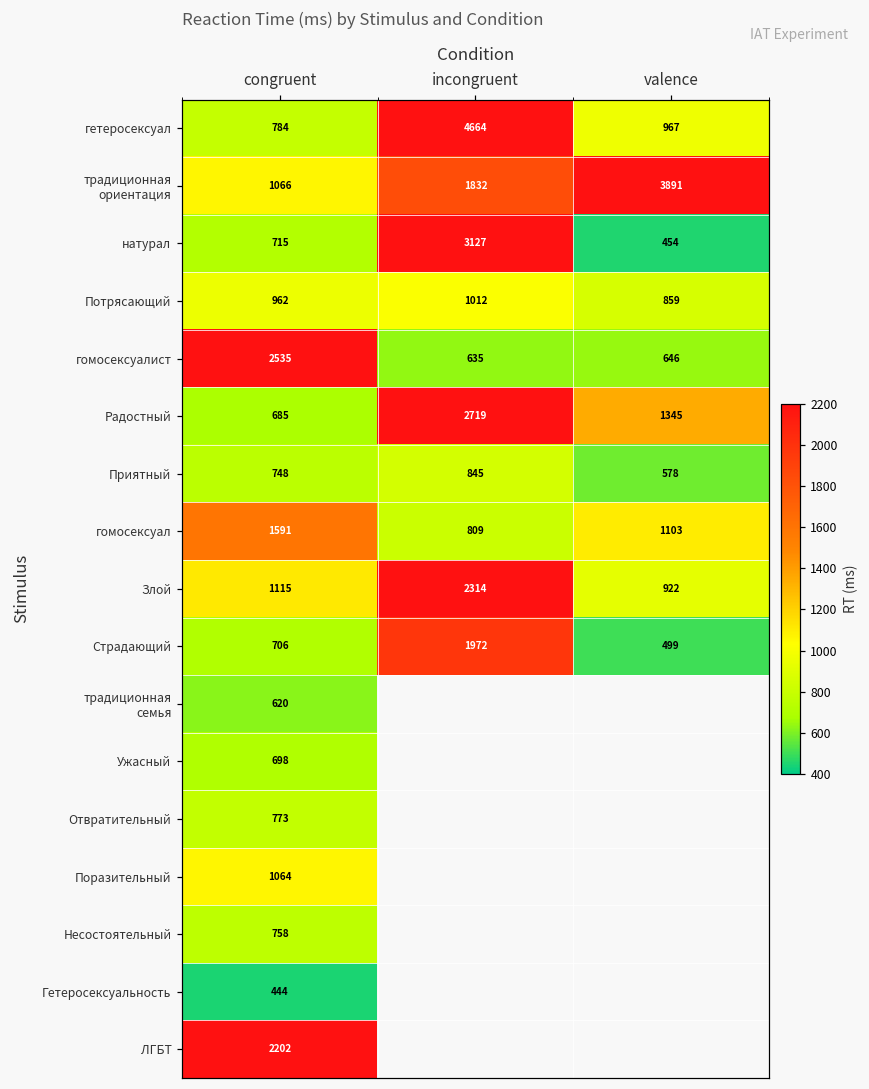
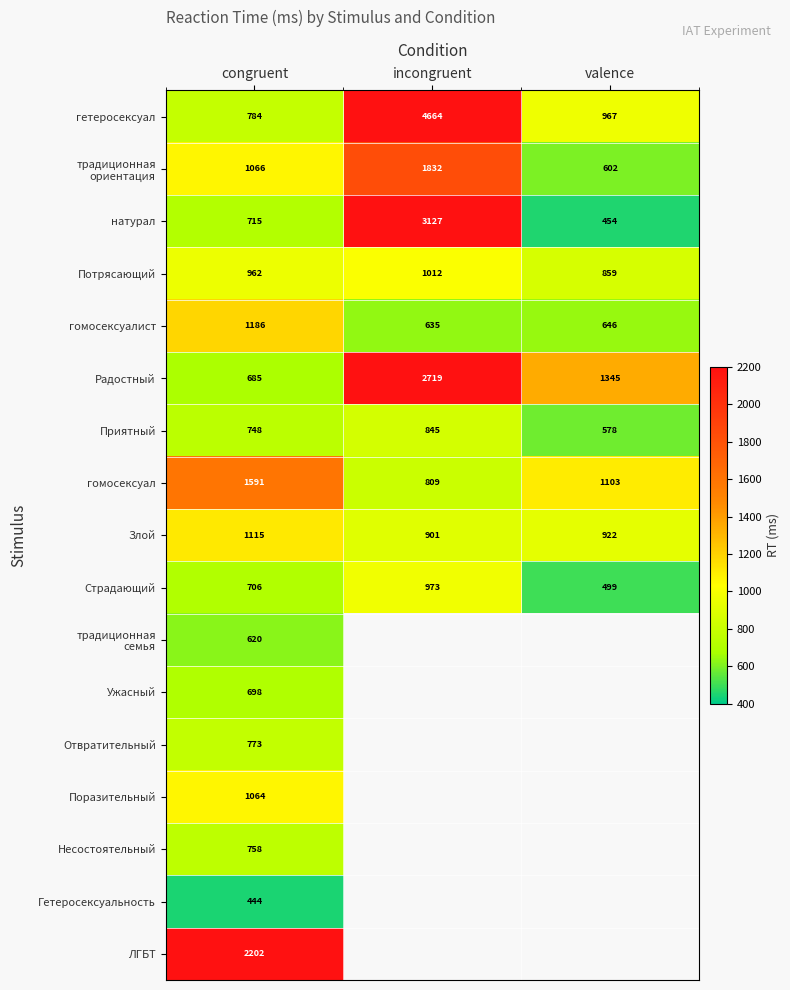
традиционная ориентация, valence: 3891 -> 602
гомосексуалист, congruent: 2535 -> 1186
Злой, incongruent: 2314 -> 901
Страдающий, incongruent: 1972 -> 973
